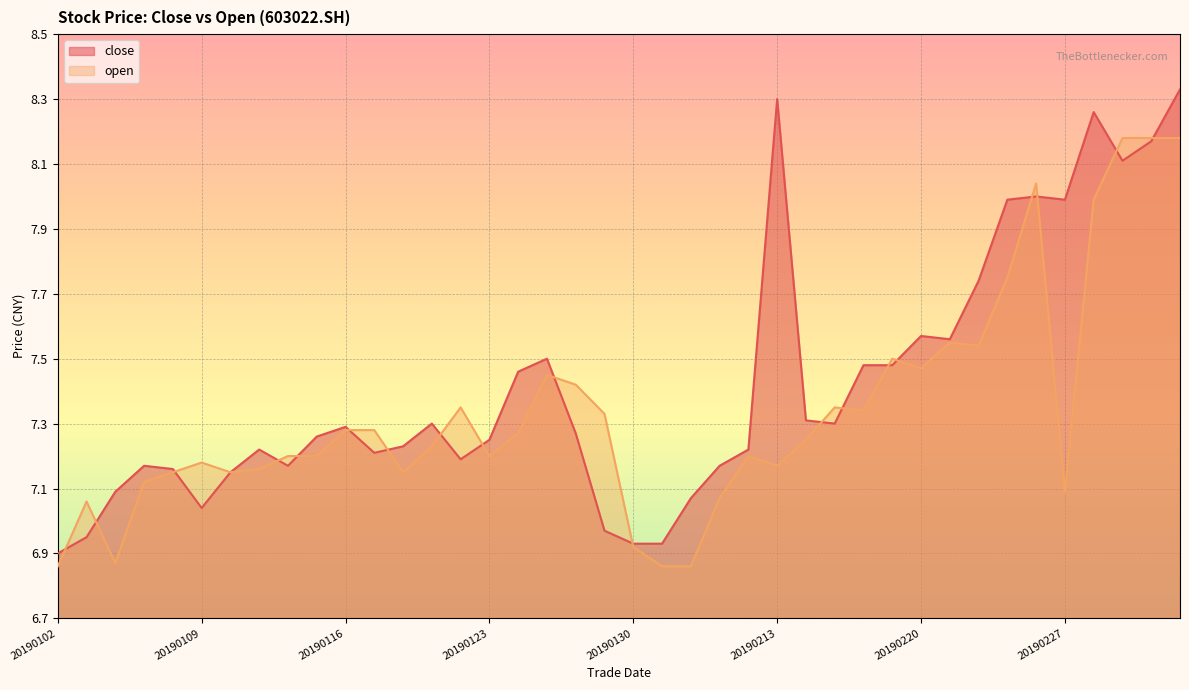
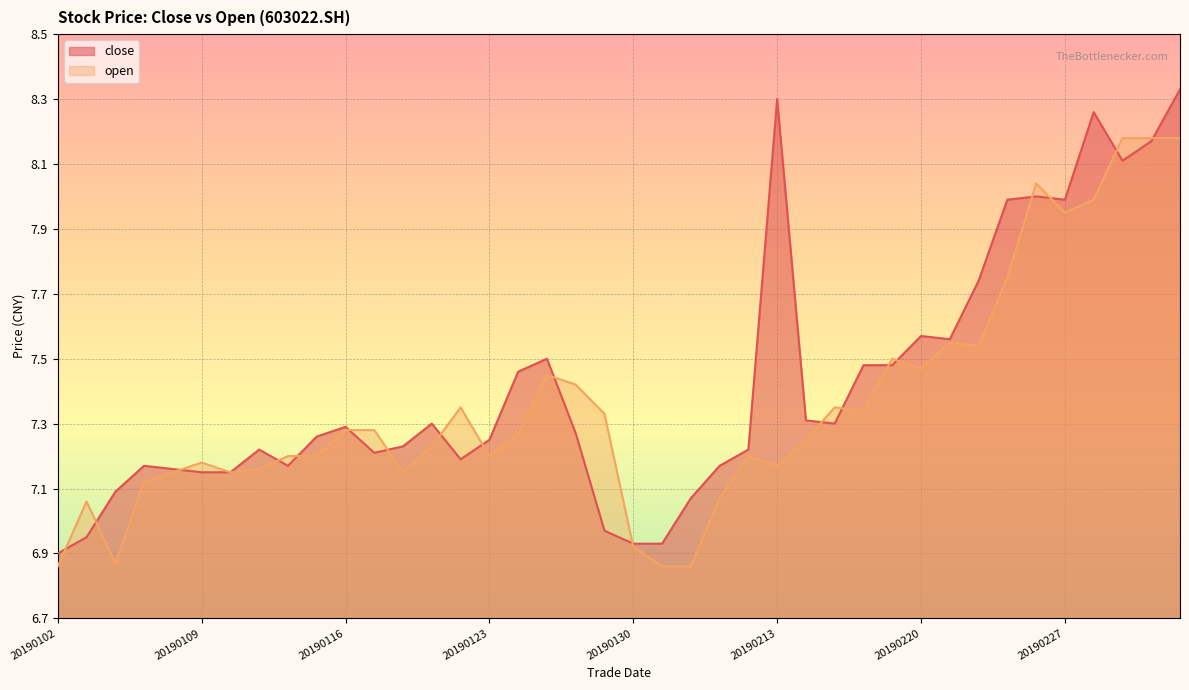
close, 20190109: 7.04 -> 7.15
open, 20190227: 7.09 -> 7.95
